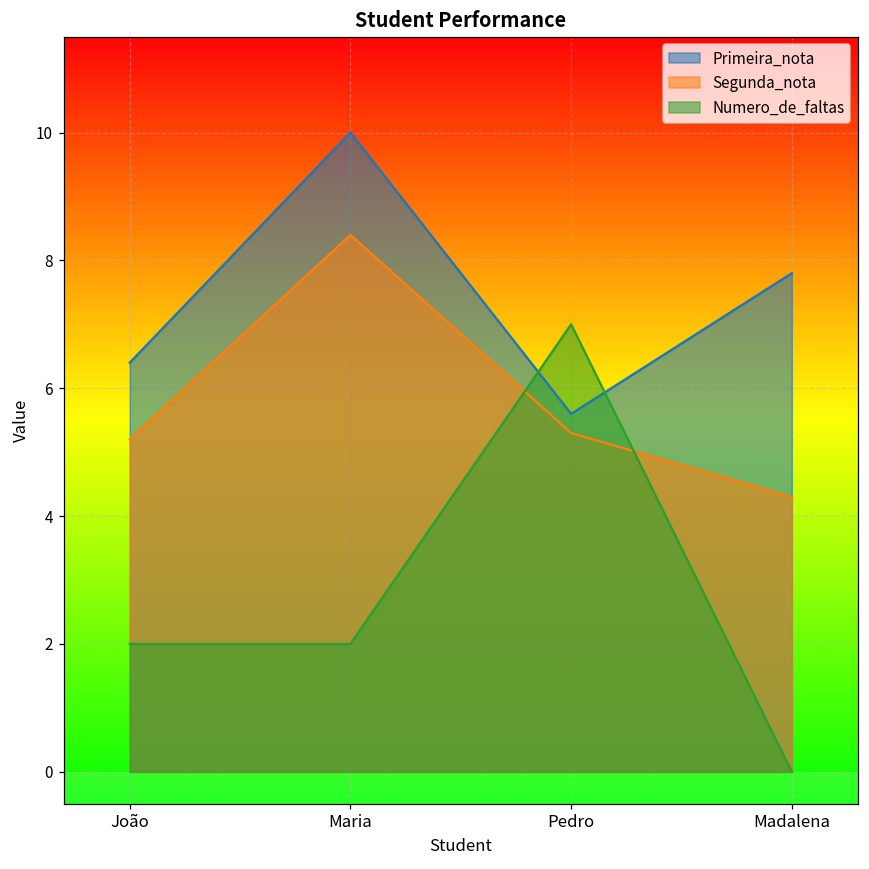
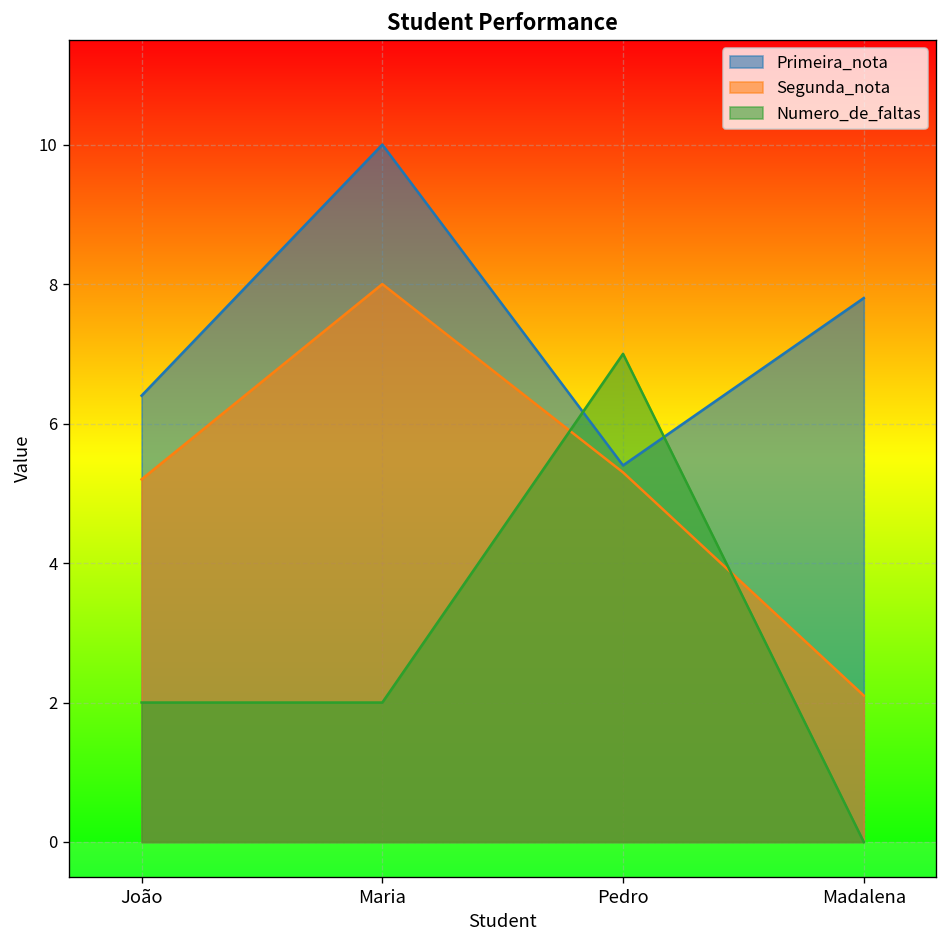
Segunda_nota, Maria: 8.4 -> 8.0
Primeira_nota, Pedro: 5.6 -> 5.4
Segunda_nota, Madalena: 4.3 -> 2.1
